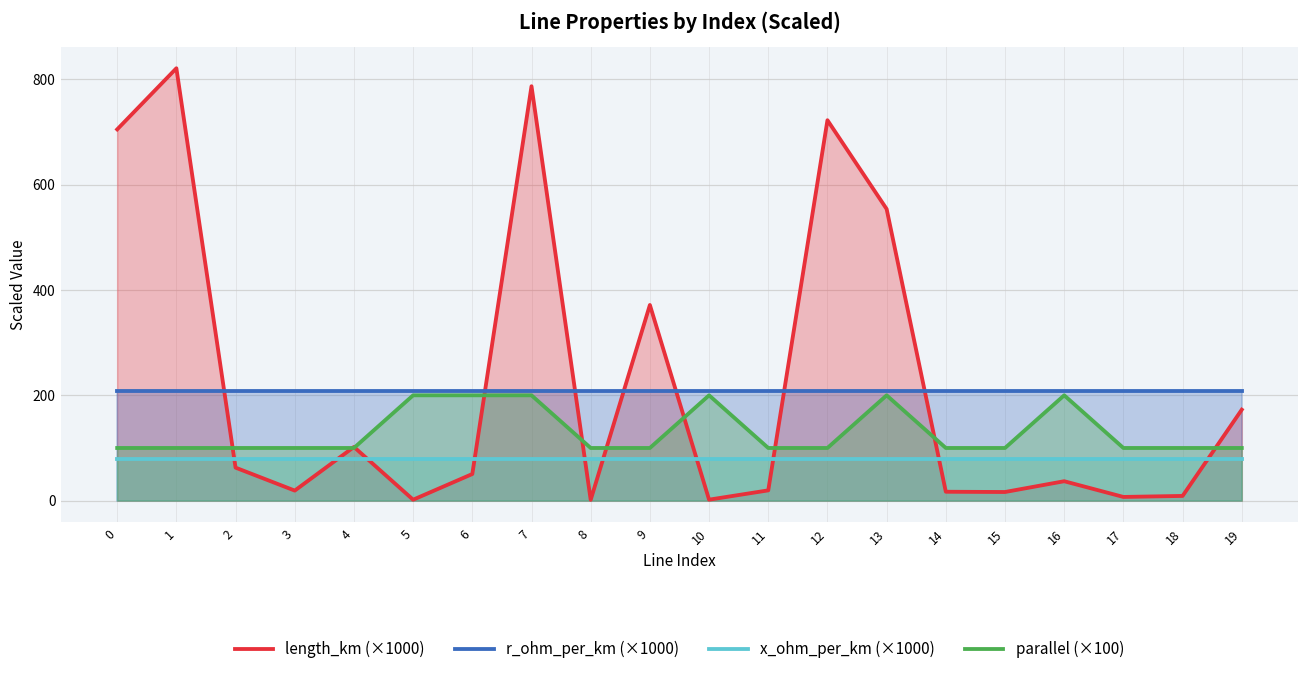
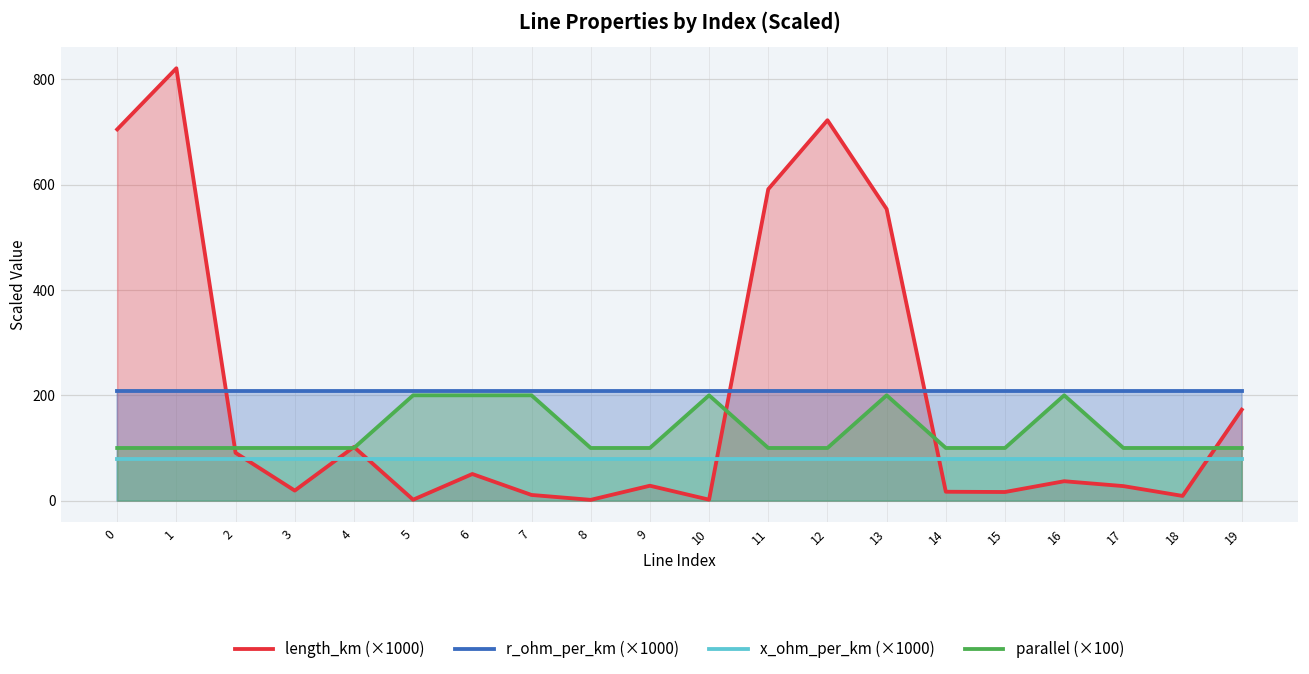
length_km (×1000), 2: 60 -> 90
length_km (×1000), 7: 790 -> 10
length_km (×1000), 9: 370 -> 30
length_km (×1000), 11: 20 -> 590
length_km (×1000), 17: 10 -> 30
